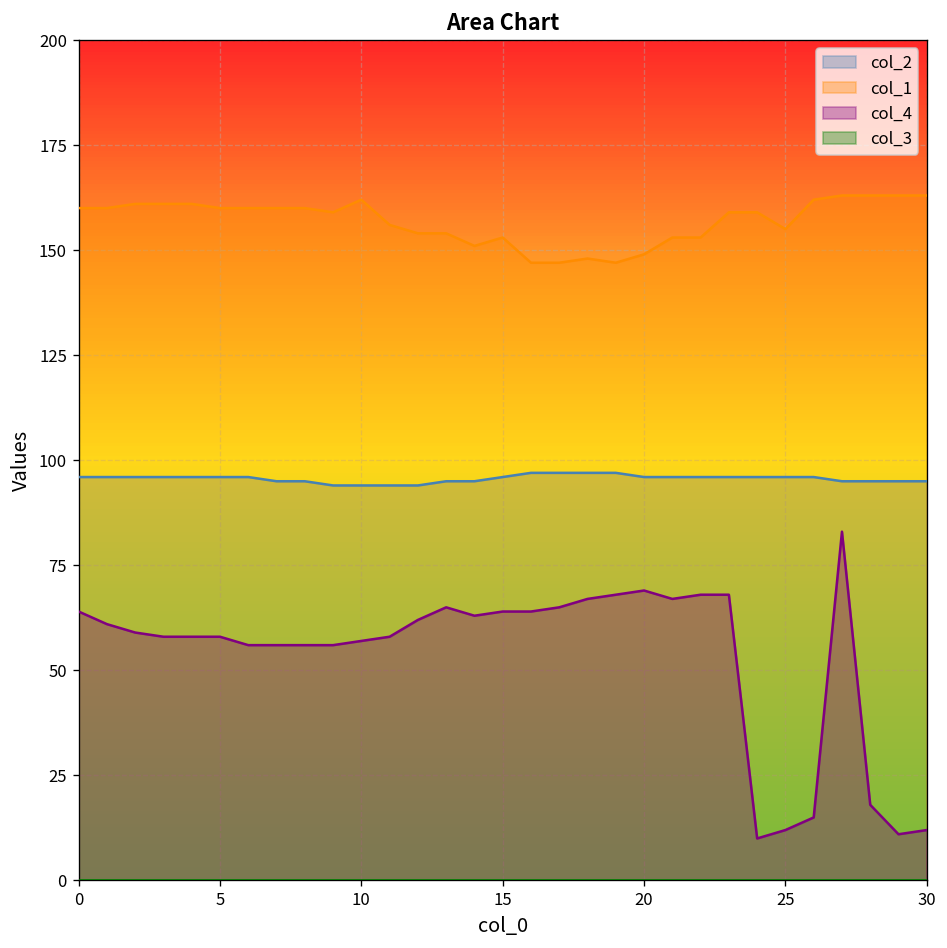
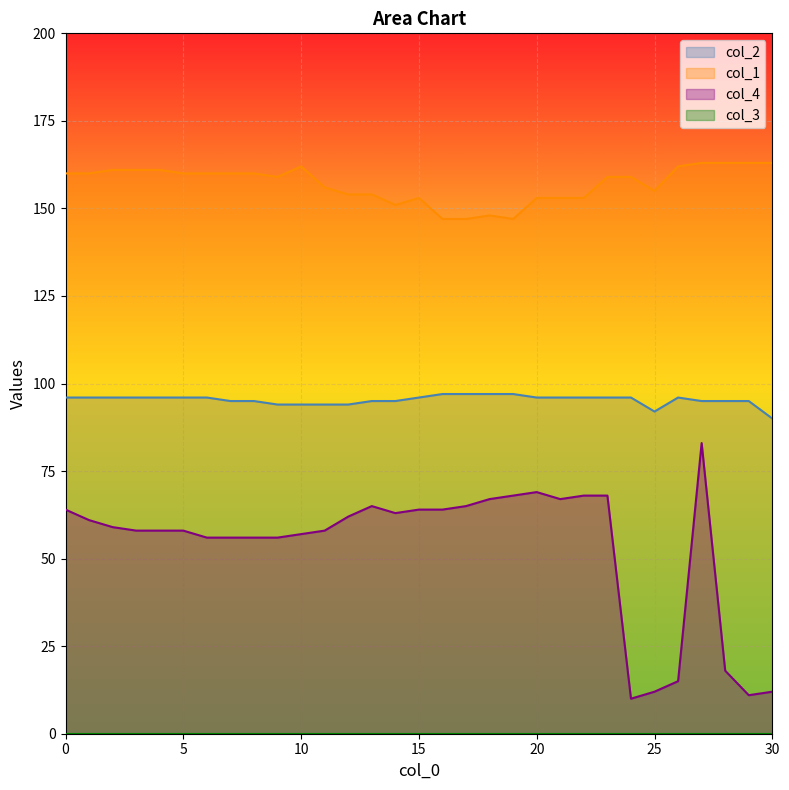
col_1, 20: 149 -> 153
col_2, 25: 96 -> 92
col_2, 30: 95 -> 90
